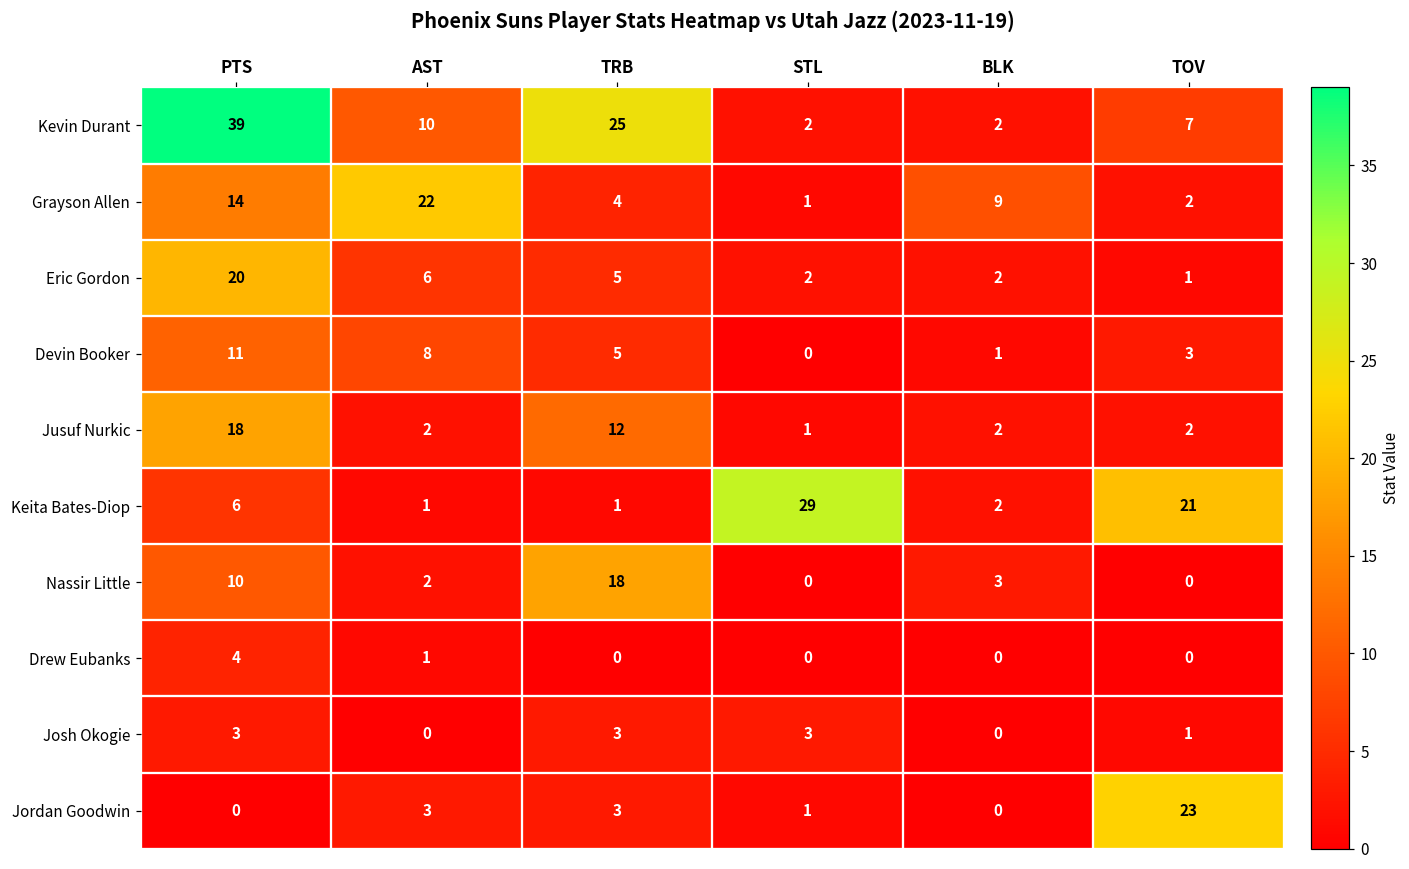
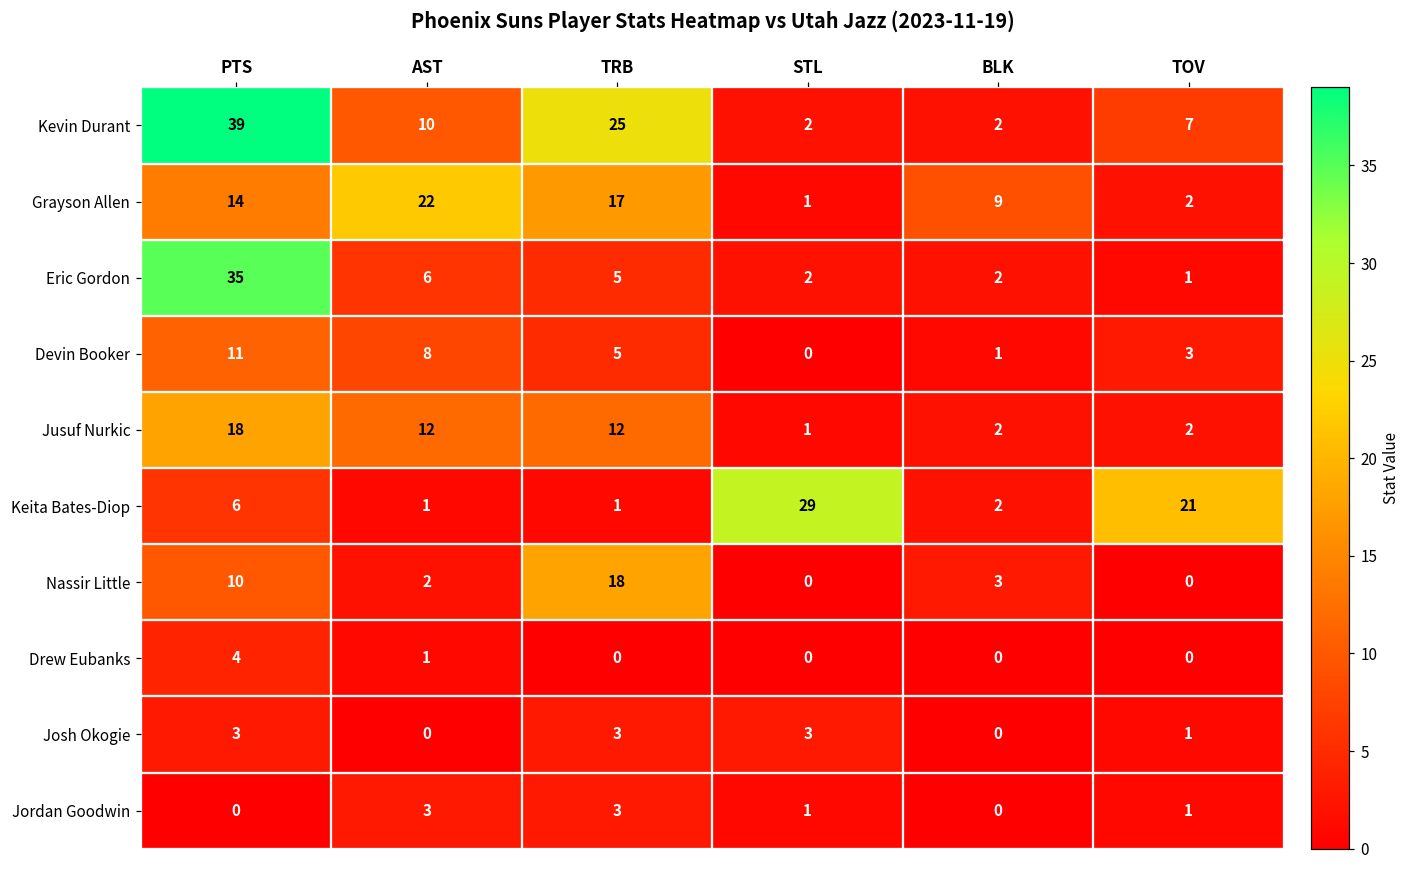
Grayson Allen, TRB: 4 -> 17
Eric Gordon, PTS: 20 -> 35
Jusuf Nurkic, AST: 2 -> 12
Jordan Goodwin, TOV: 23 -> 1
